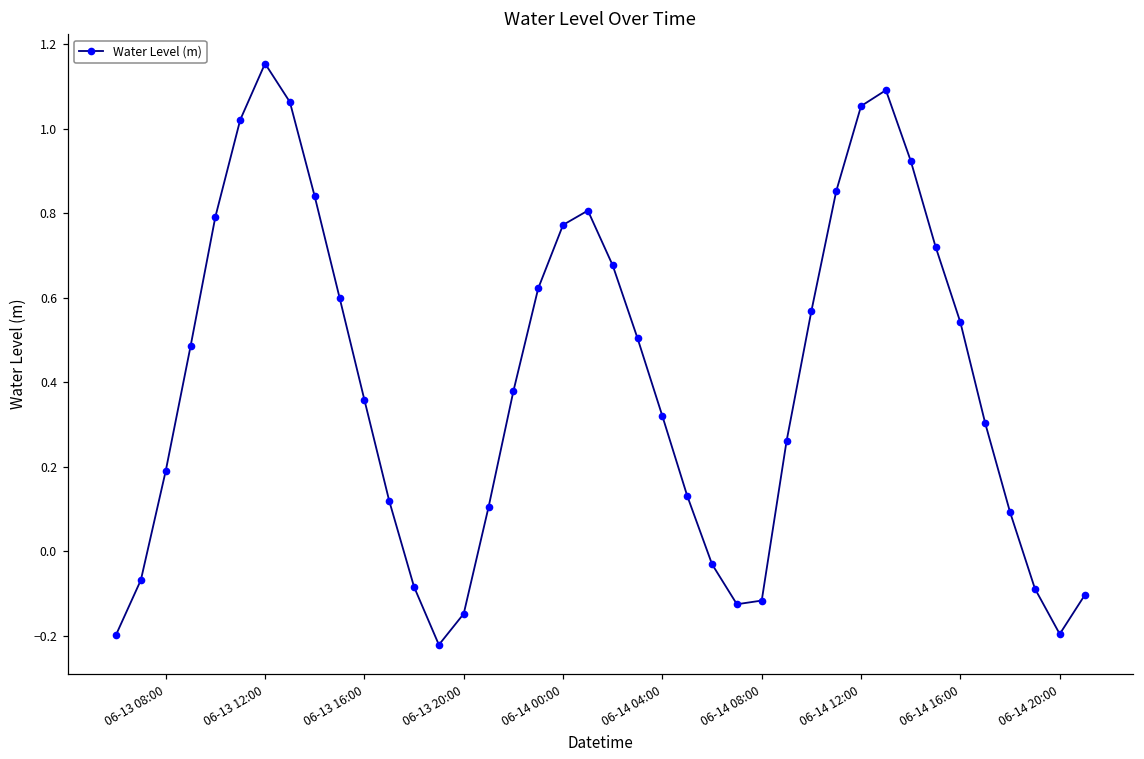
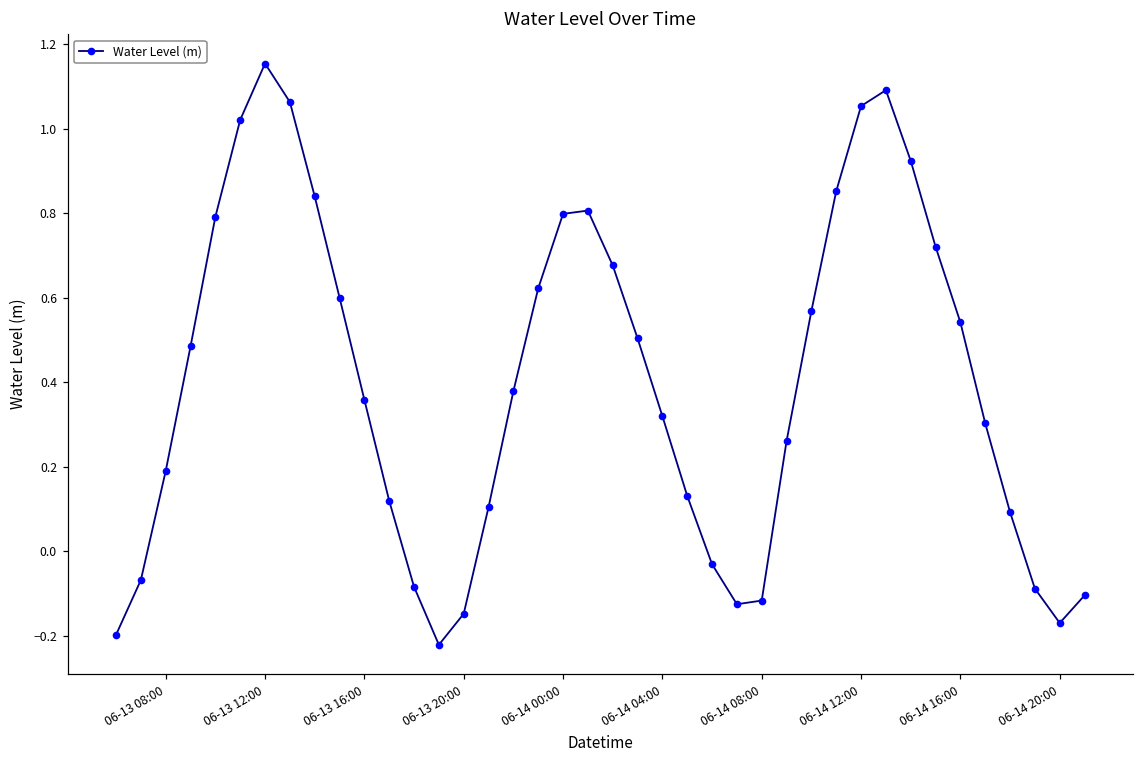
06-14 00:00: 0.77 -> 0.80
06-14 20:00: -0.20 -> -0.17
